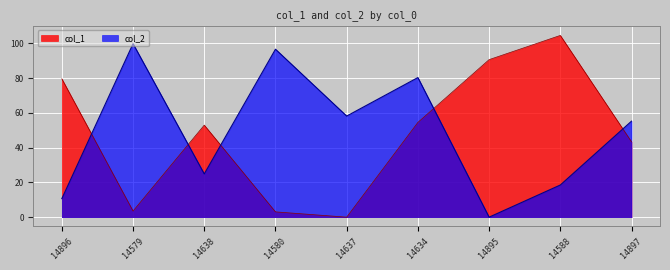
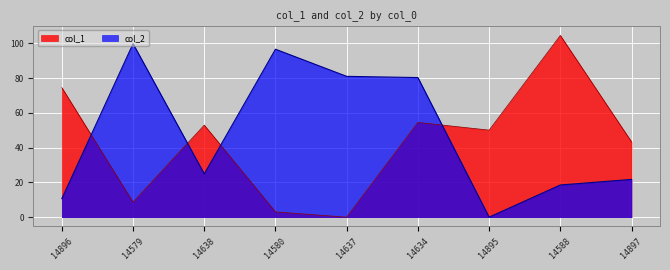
col_1, 14896: 80 -> 75
col_1, 14579: 4 -> 9
col_2, 14637: 58 -> 81
col_1, 14895: 91 -> 50
col_2, 14897: 55 -> 22
